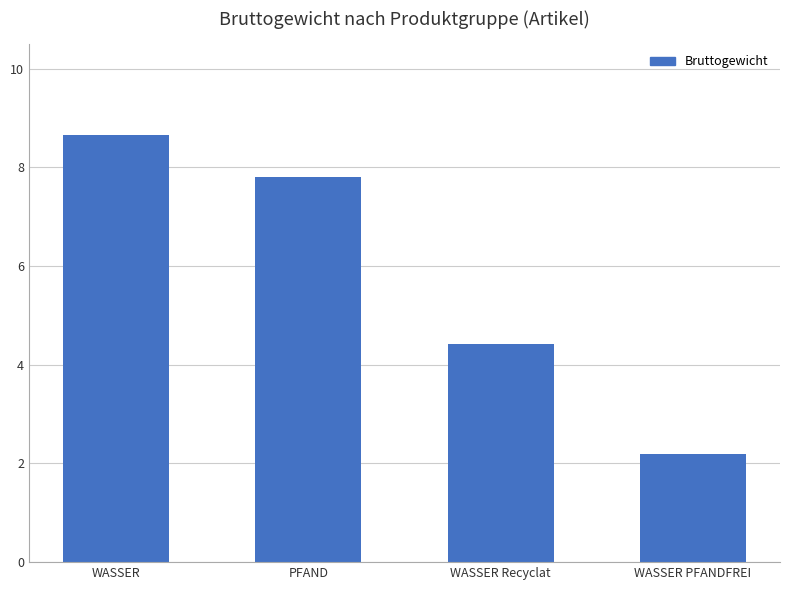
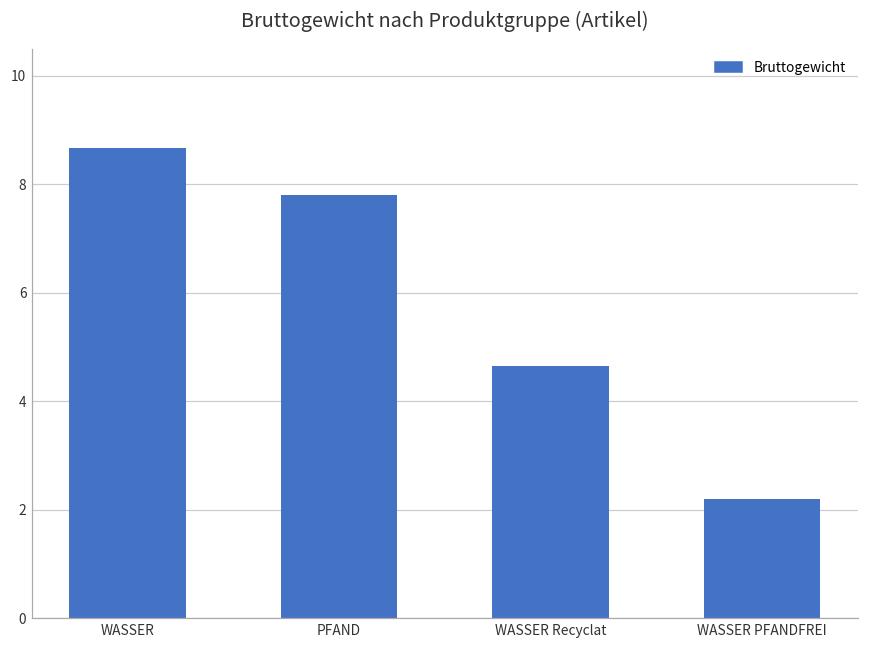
WASSER Recyclat: 4.4 -> 4.7
